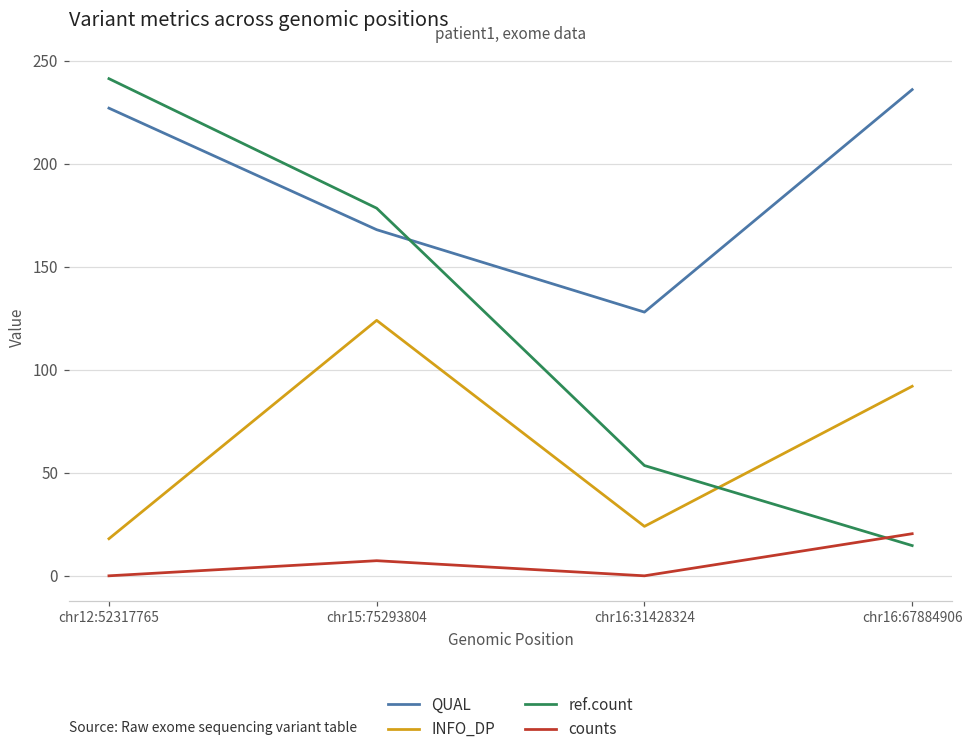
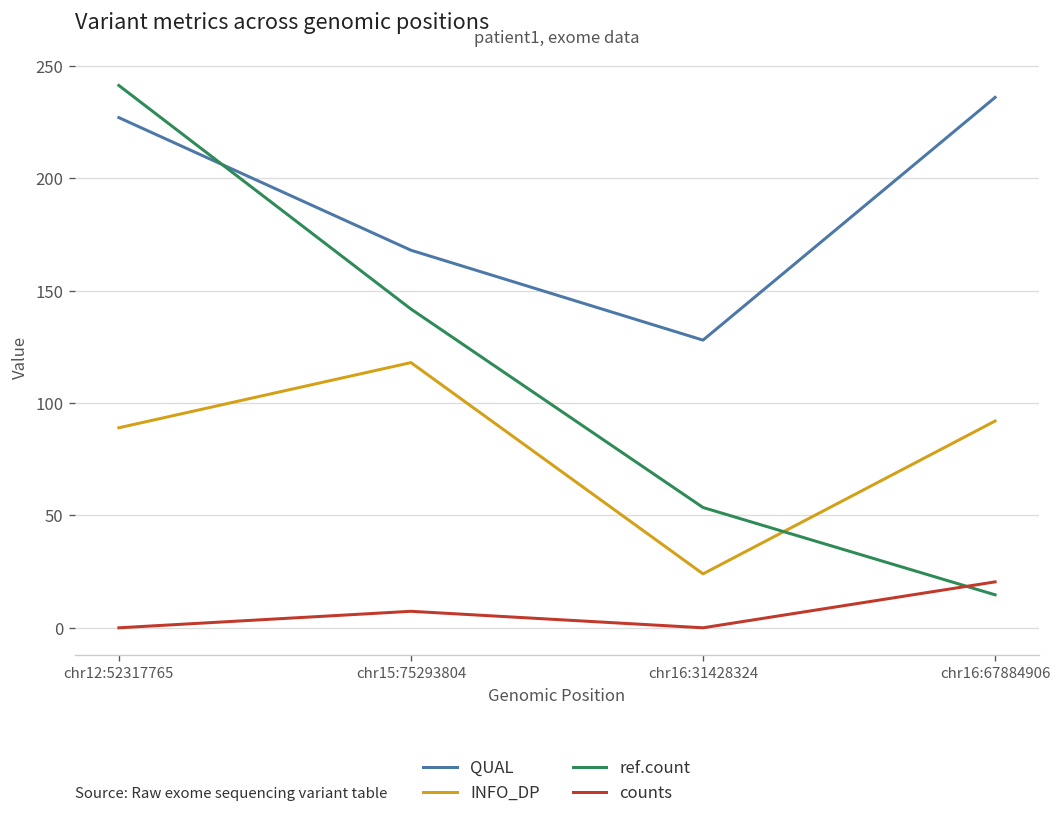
INFO_DP, chr12:52317765: 18 -> 89
INFO_DP, chr15:75293804: 124 -> 118
ref.count, chr15:75293804: 178 -> 142
